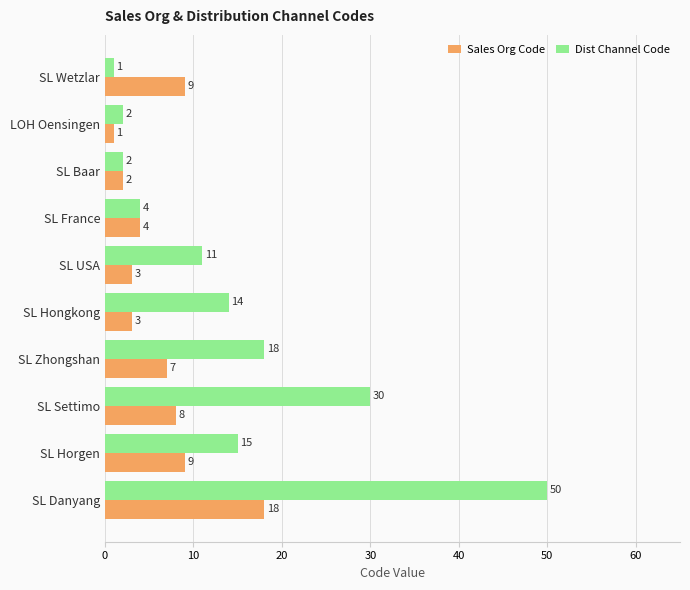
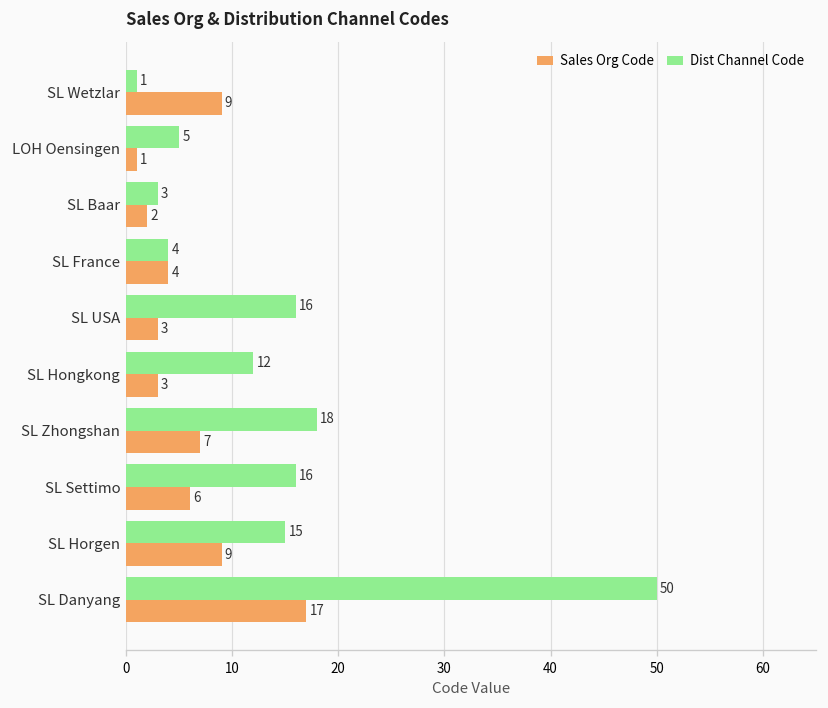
Dist Channel Code, LOH Oensingen: 2 -> 5
Dist Channel Code, SL Baar: 2 -> 3
Dist Channel Code, SL USA: 11 -> 16
Dist Channel Code, SL Hongkong: 14 -> 12
Dist Channel Code, SL Settimo: 30 -> 16
Sales Org Code, SL Settimo: 8 -> 6
Sales Org Code, SL Danyang: 18 -> 17
